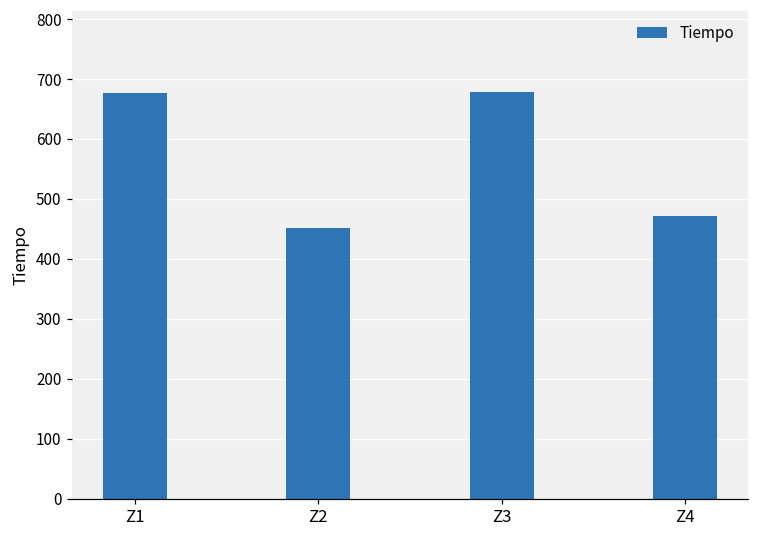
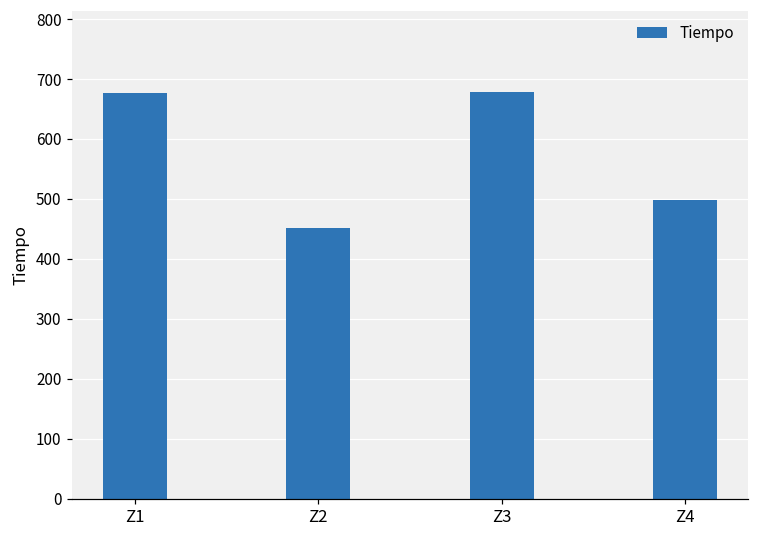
Z4: 470 -> 500
